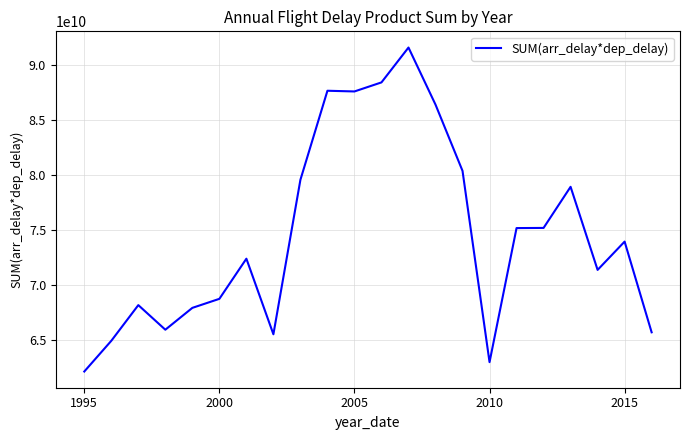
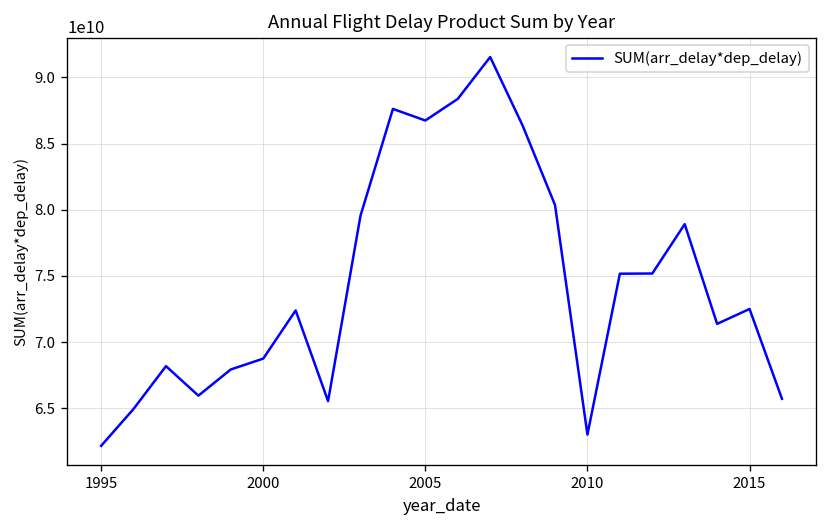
2005: 87600000000 -> 86700000000
2015: 73900000000 -> 72500000000
